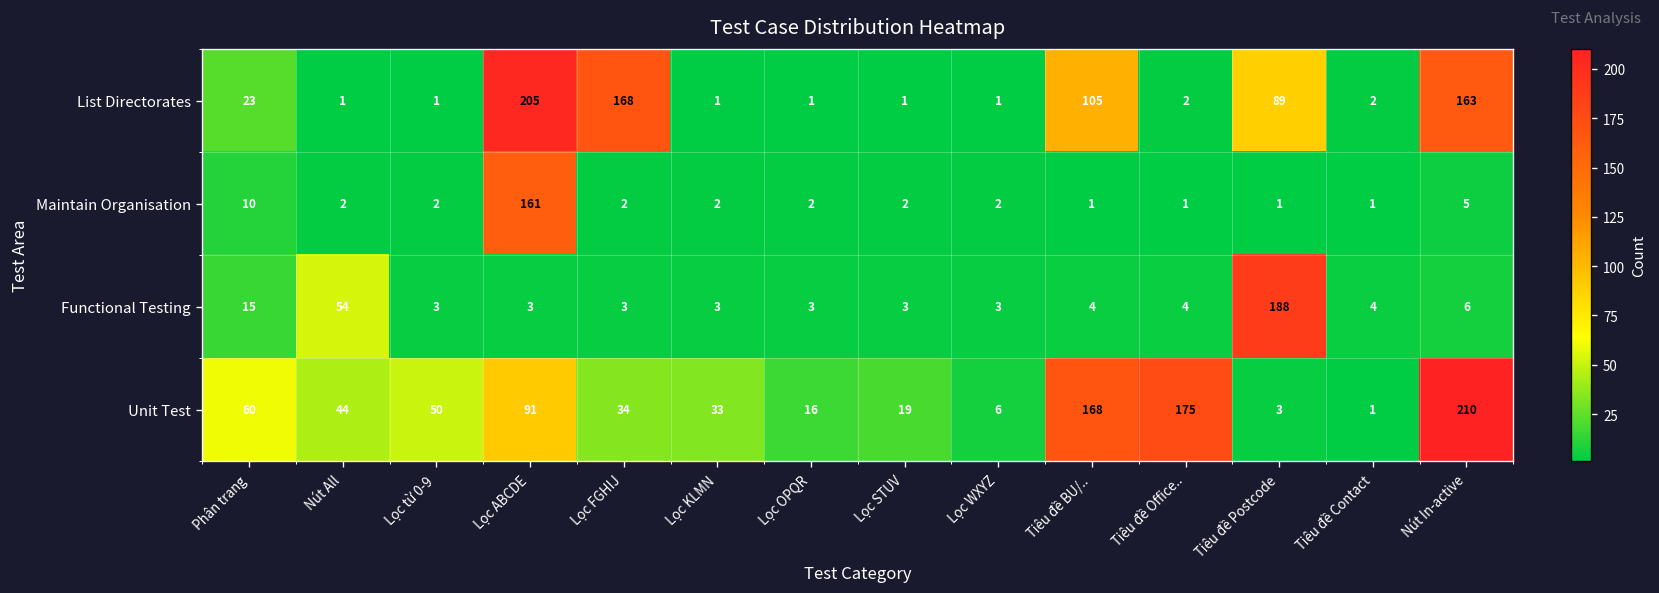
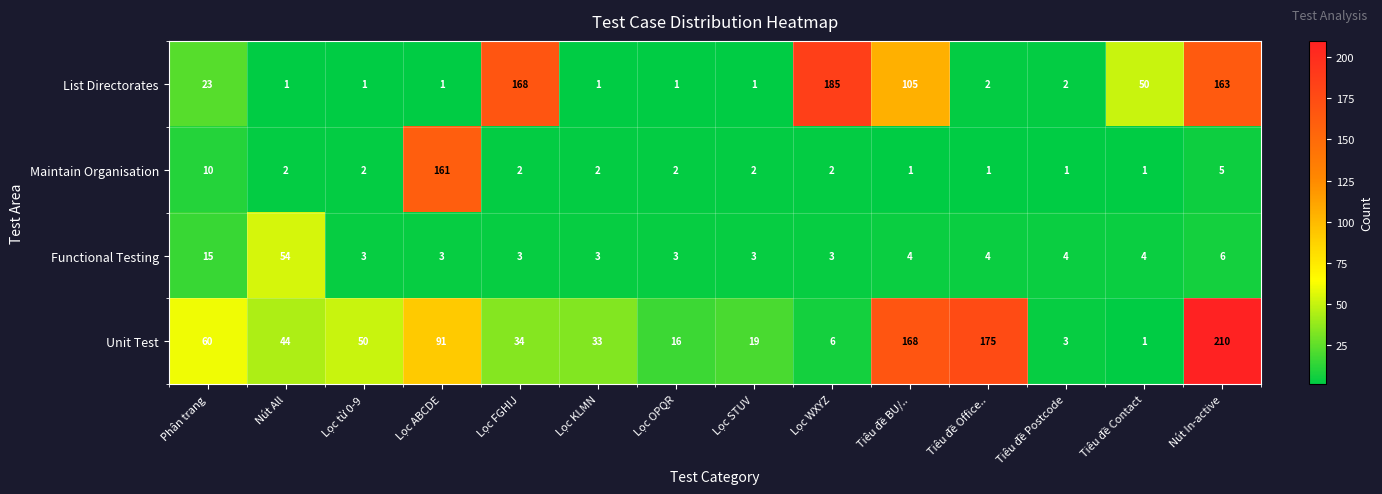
List Directorates, Lọc ABCDE: 205 -> 1
List Directorates, Lọc WXYZ: 1 -> 185
List Directorates, Tiêu đề Postcode: 89 -> 2
List Directorates, Tiêu đề Contact: 2 -> 50
Functional Testing, Tiêu đề Postcode: 188 -> 4
